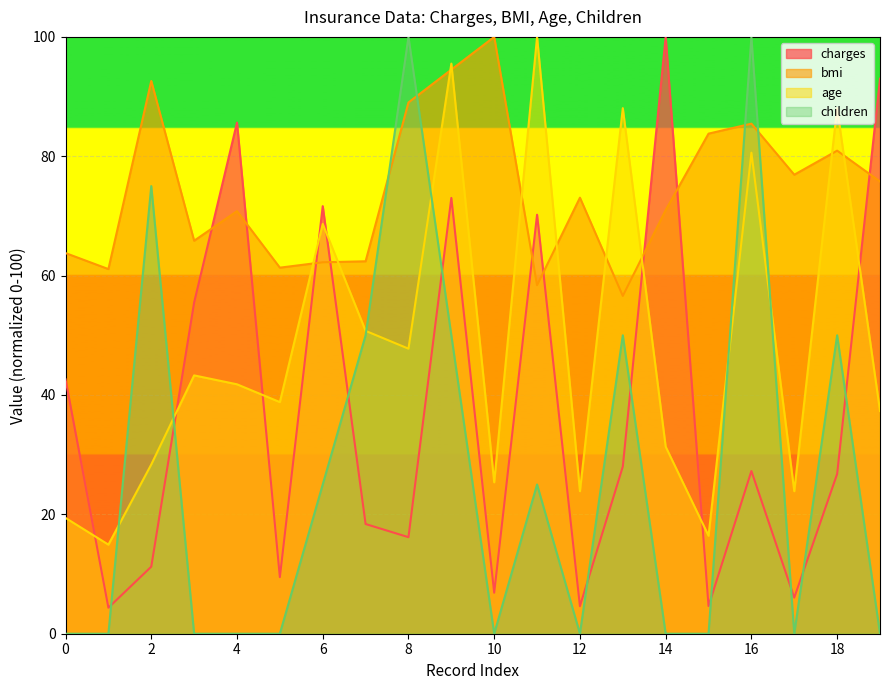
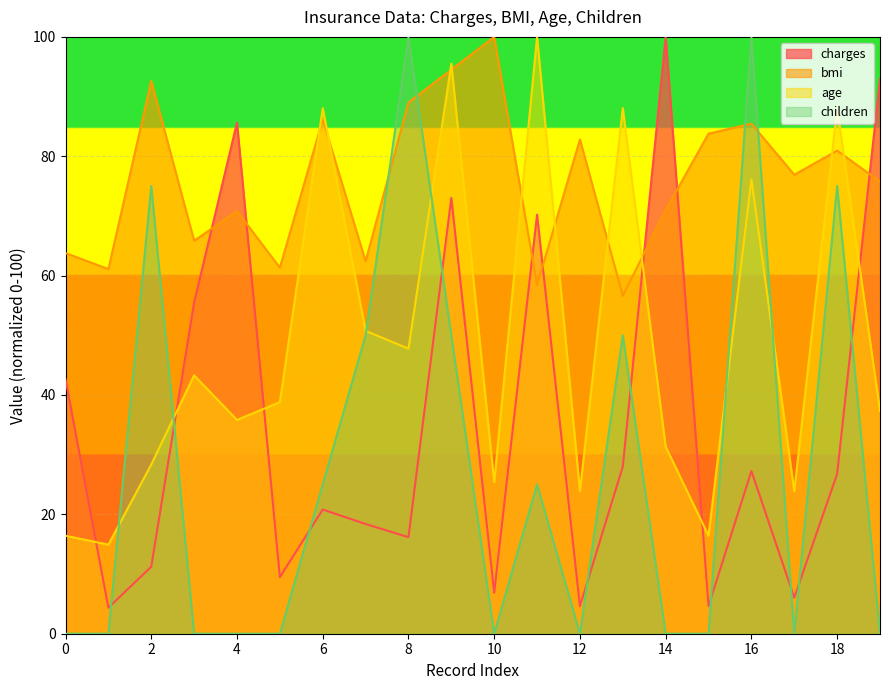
age, 0: 19 -> 16
age, 4: 42 -> 36
charges, 6: 72 -> 21
bmi, 6: 62 -> 86
age, 6: 69 -> 88
bmi, 12: 73 -> 83
age, 16: 81 -> 76
children, 18: 50 -> 75
